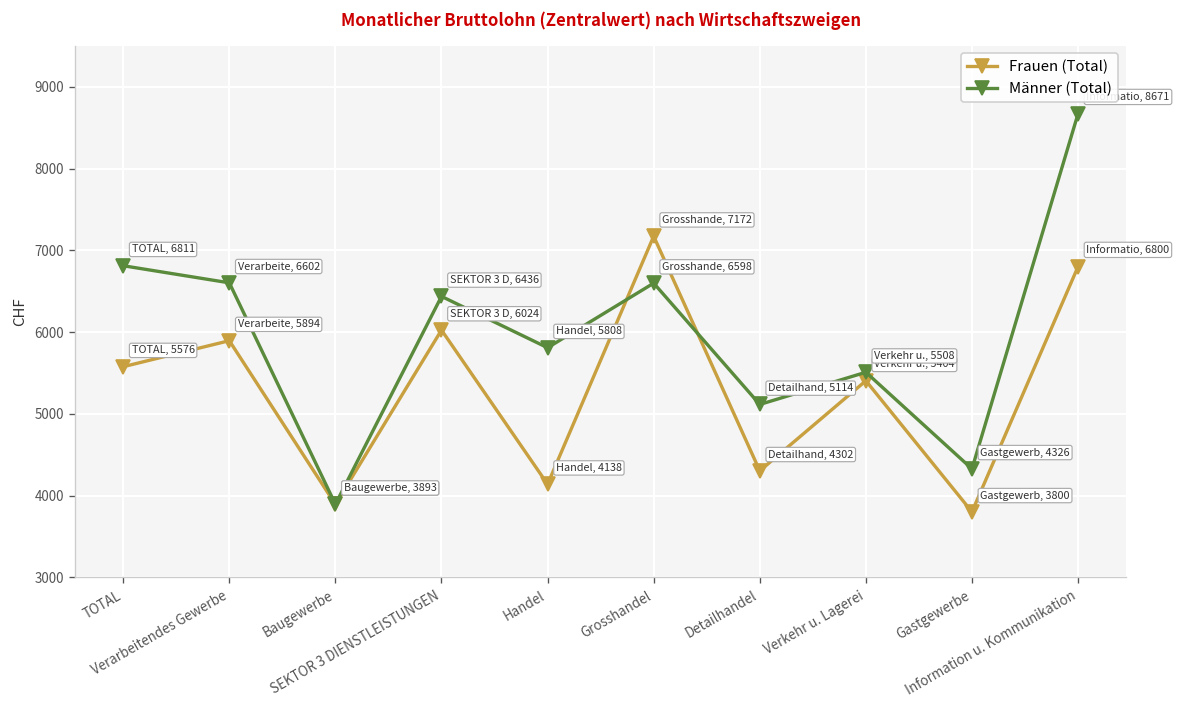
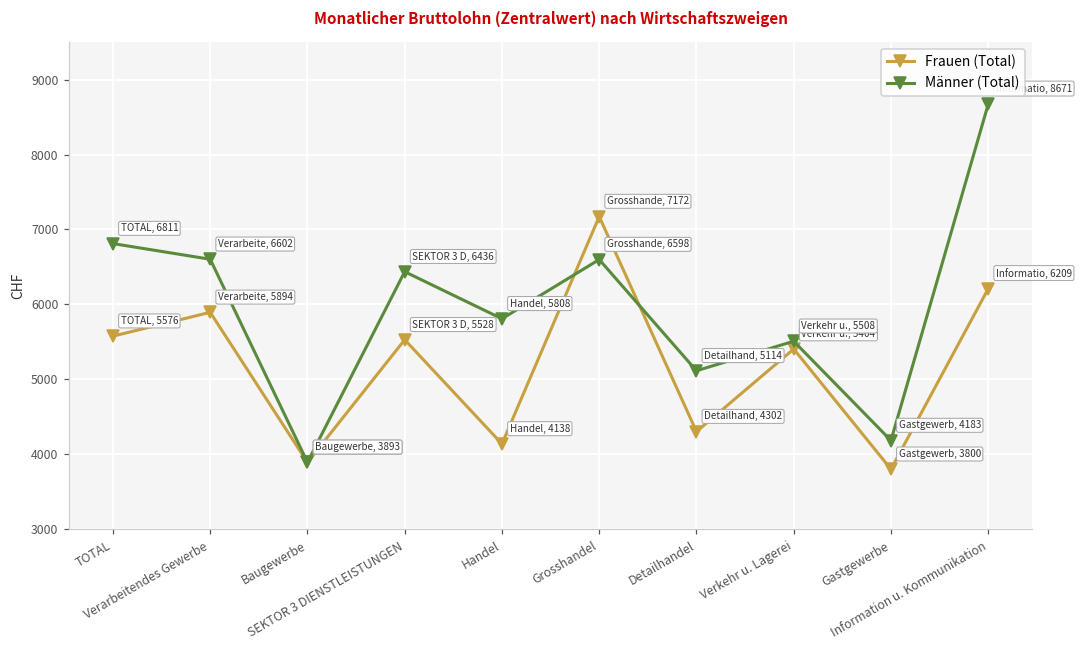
Frauen (Total), SEKTOR 3 DIENSTLEISTUNGEN: 6024 -> 5528
Männer (Total), Gastgewerbe: 4326 -> 4183
Frauen (Total), Information u. Kommunikation: 6800 -> 6209
